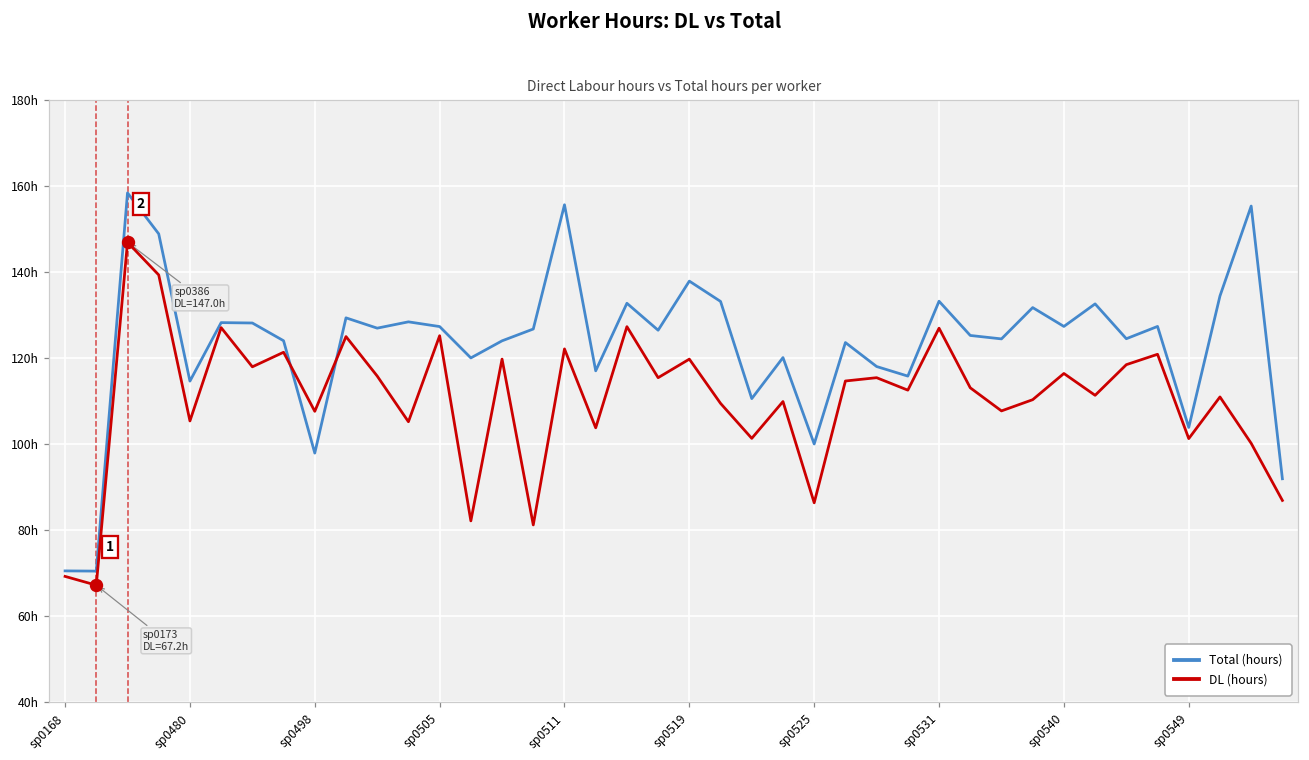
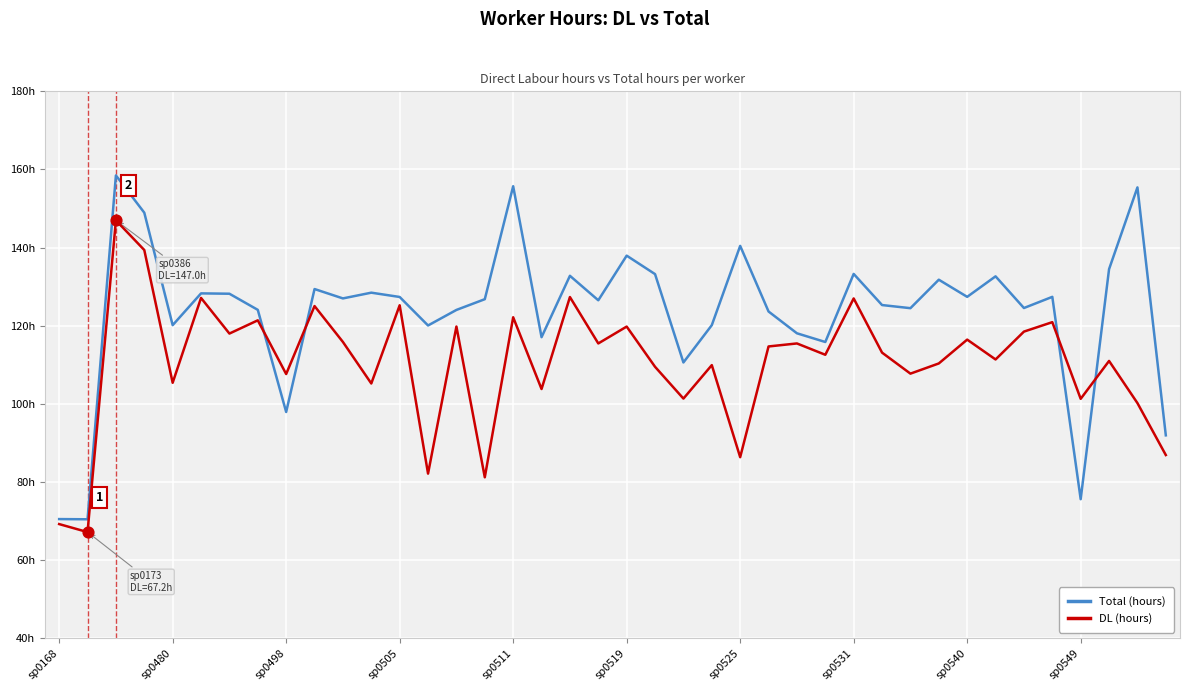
Total (hours), sp0480: 115h -> 120h
Total (hours), sp0525: 100h -> 140h
Total (hours), sp0549: 104h -> 76h
